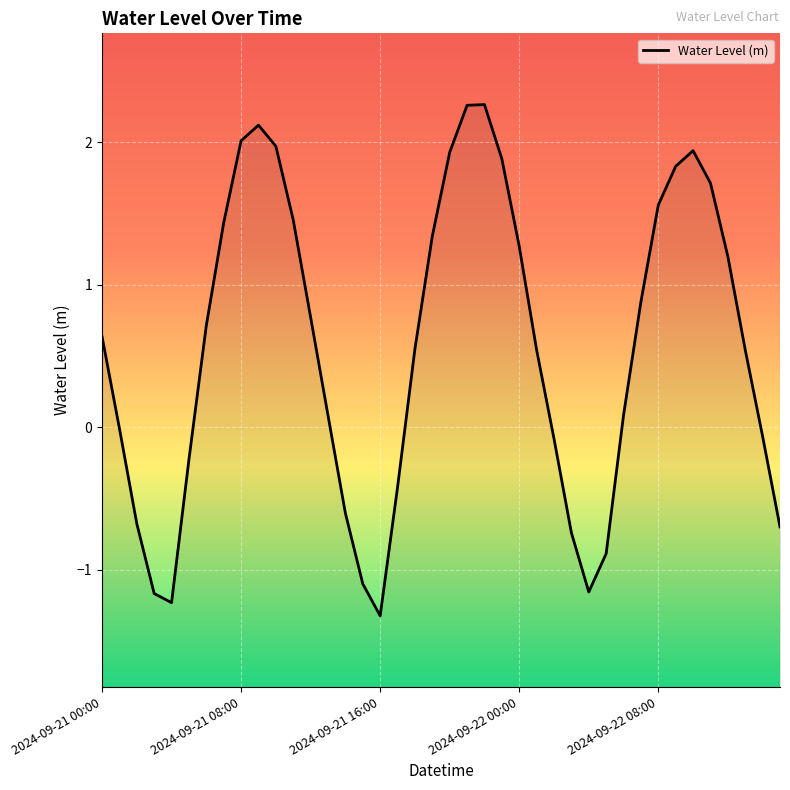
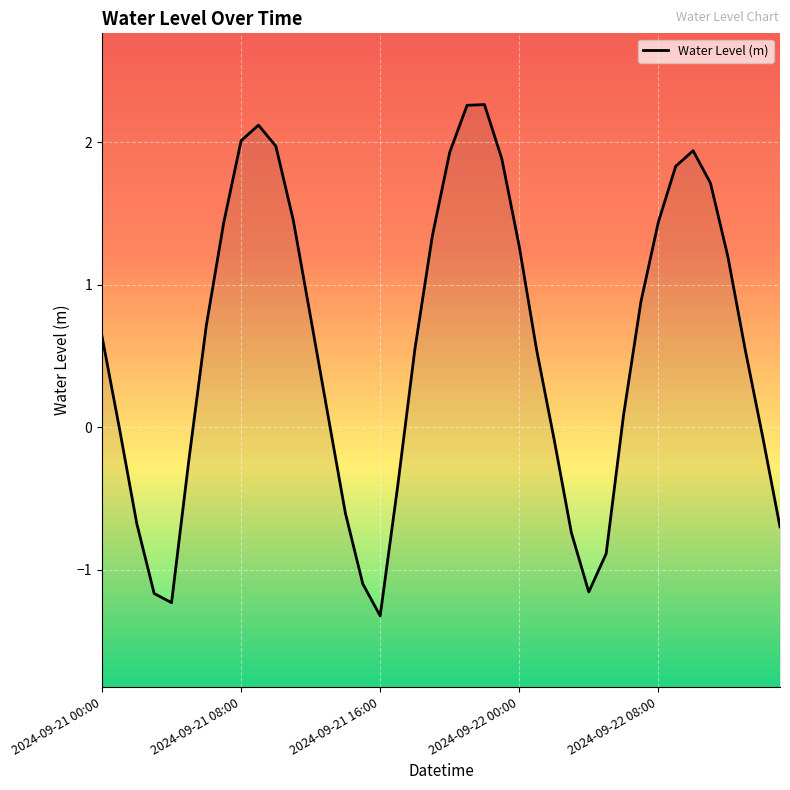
2024-09-22 08:00: 1.56 -> 1.44
